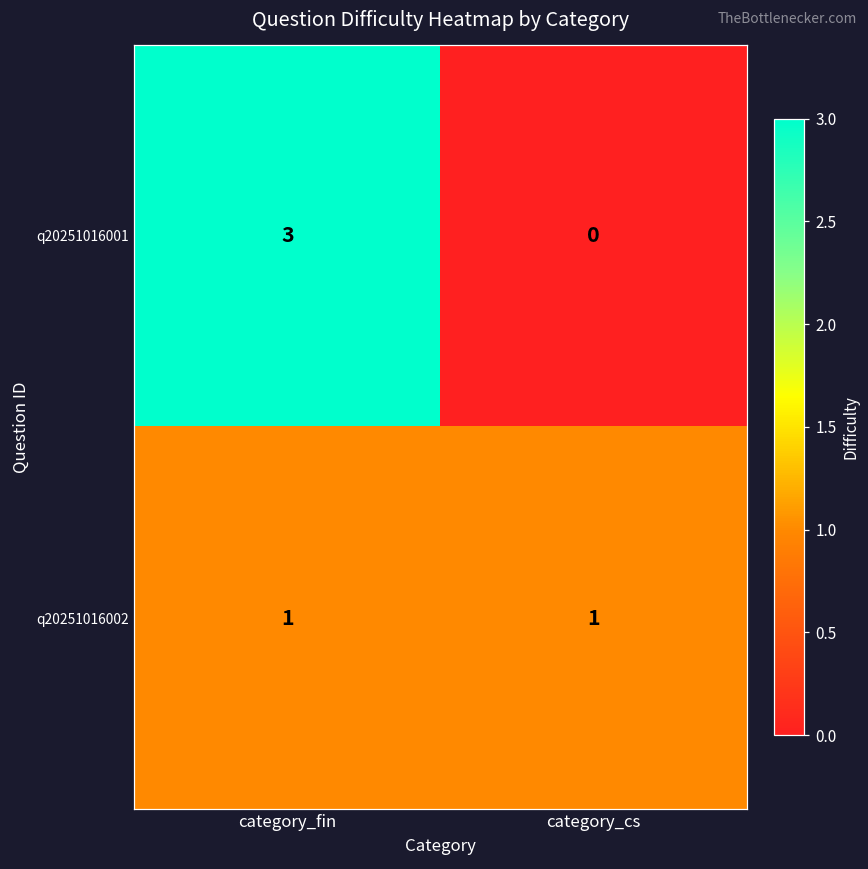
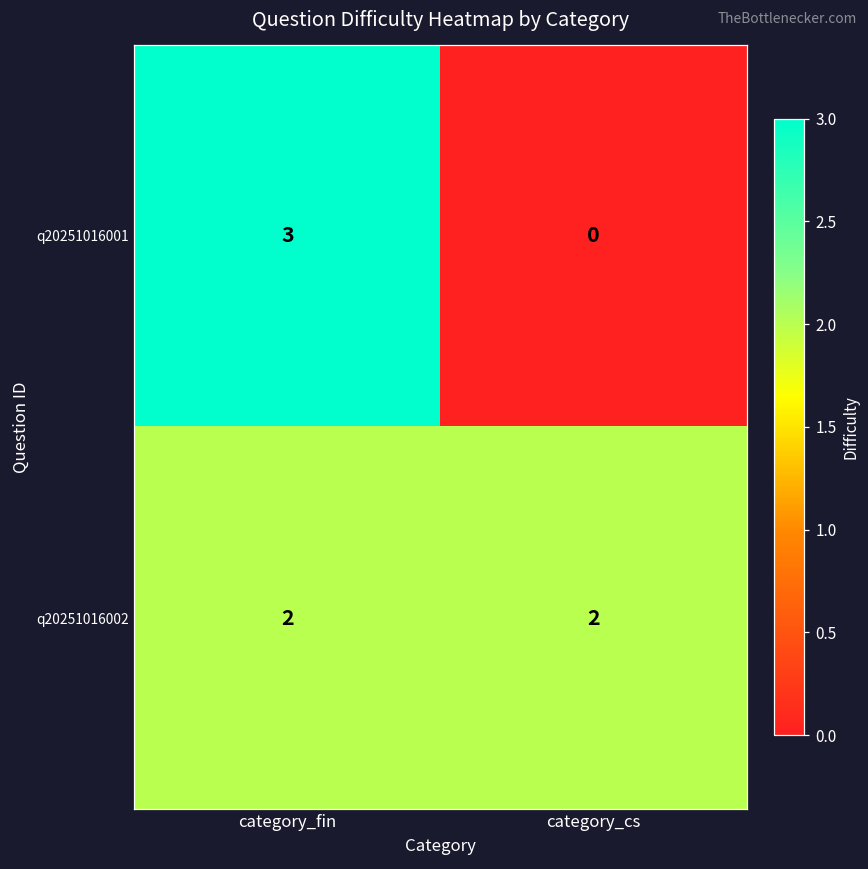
q20251016002, category_fin: 1 -> 2
q20251016002, category_cs: 1 -> 2
